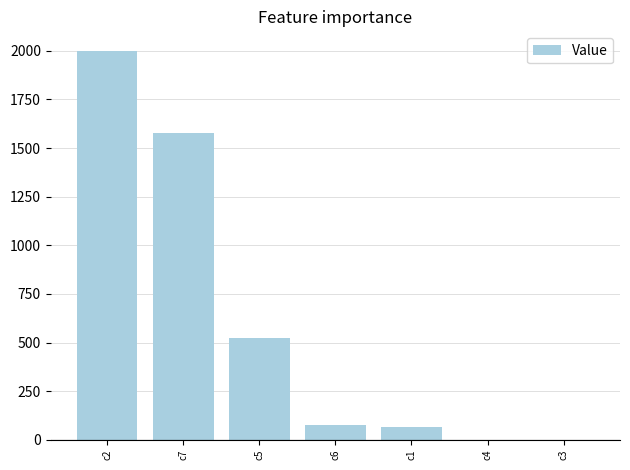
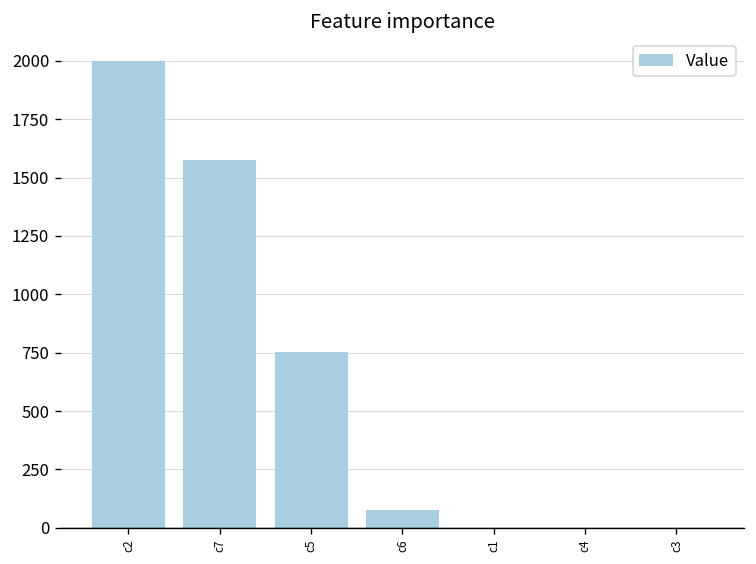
c5: 520 -> 750
c1: 70 -> 0
